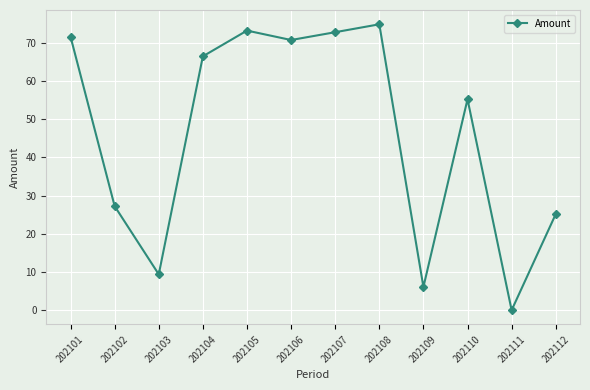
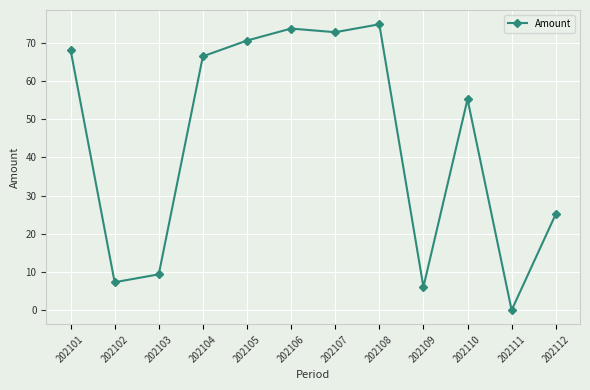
202101: 72 -> 68
202102: 27 -> 7
202105: 73 -> 71
202106: 71 -> 74
